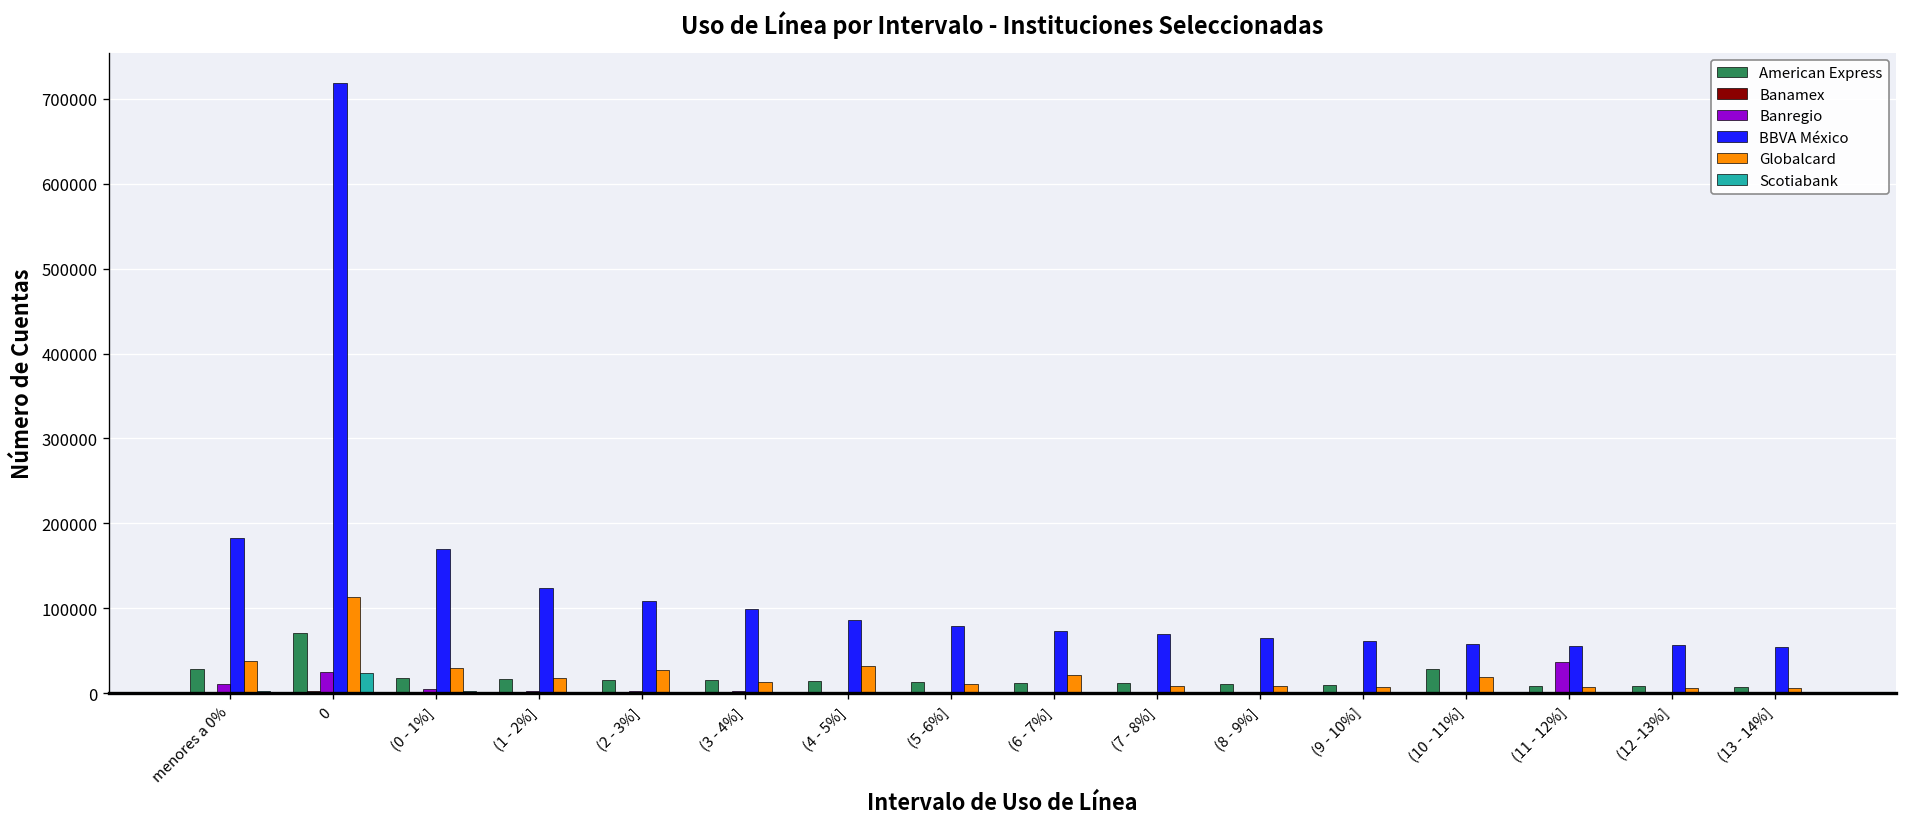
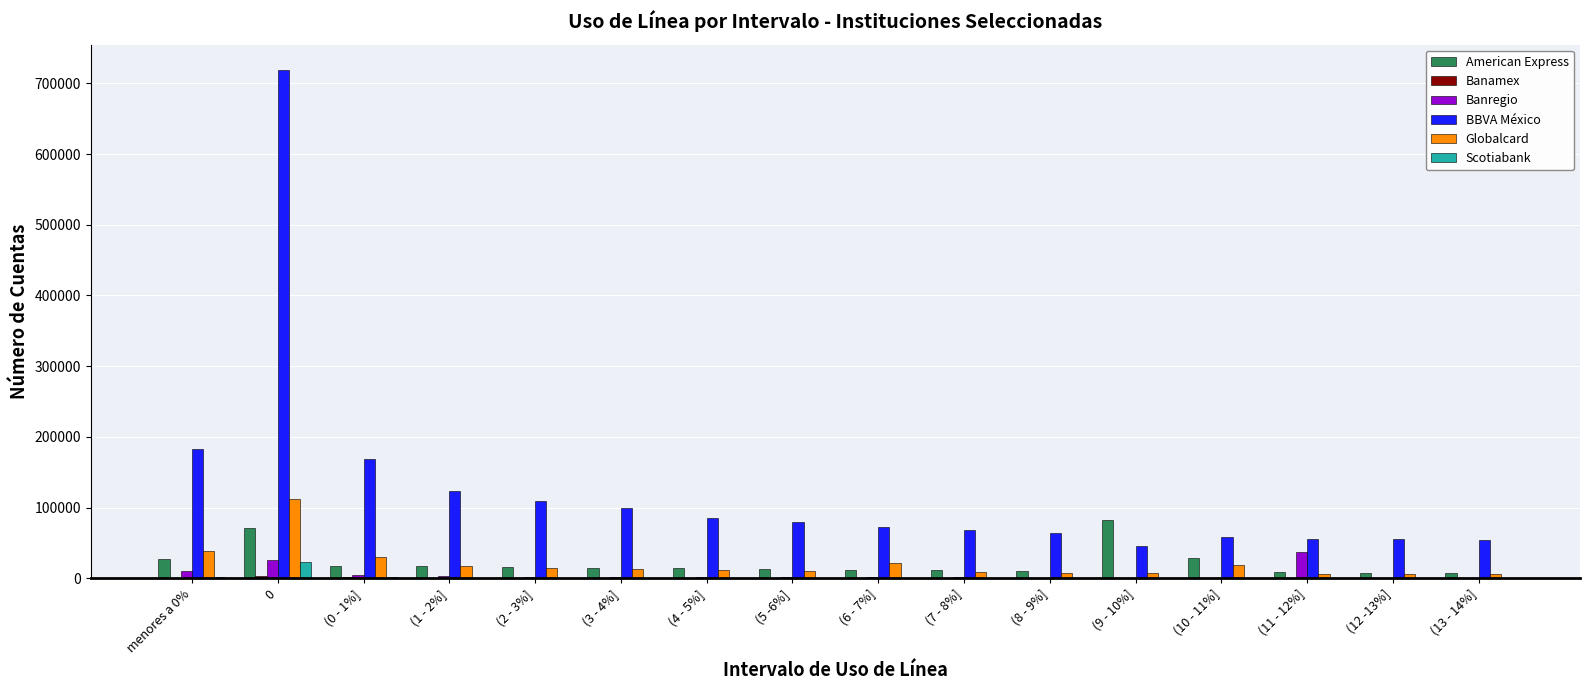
Globalcard, (2 - 3%]: 30000 -> 10000
Globalcard, (4 - 5%]: 30000 -> 10000
American Express, (9 - 10%]: 10000 -> 80000
BBVA México, (9 - 10%]: 60000 -> 50000
